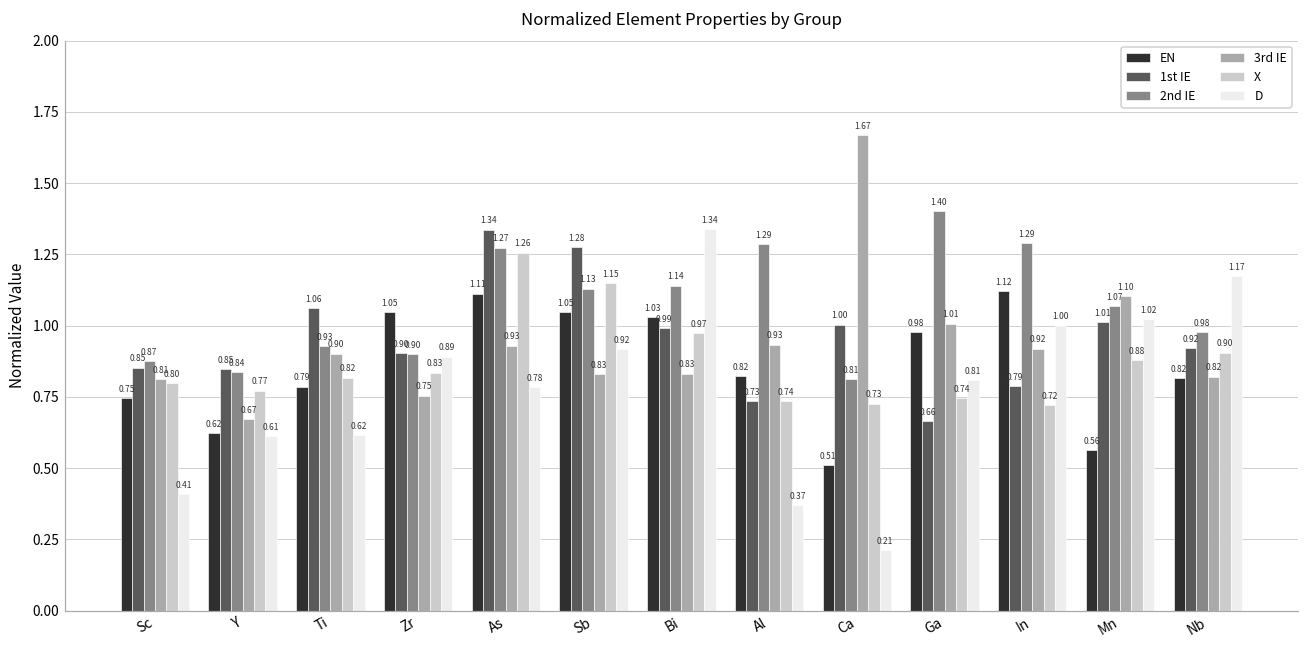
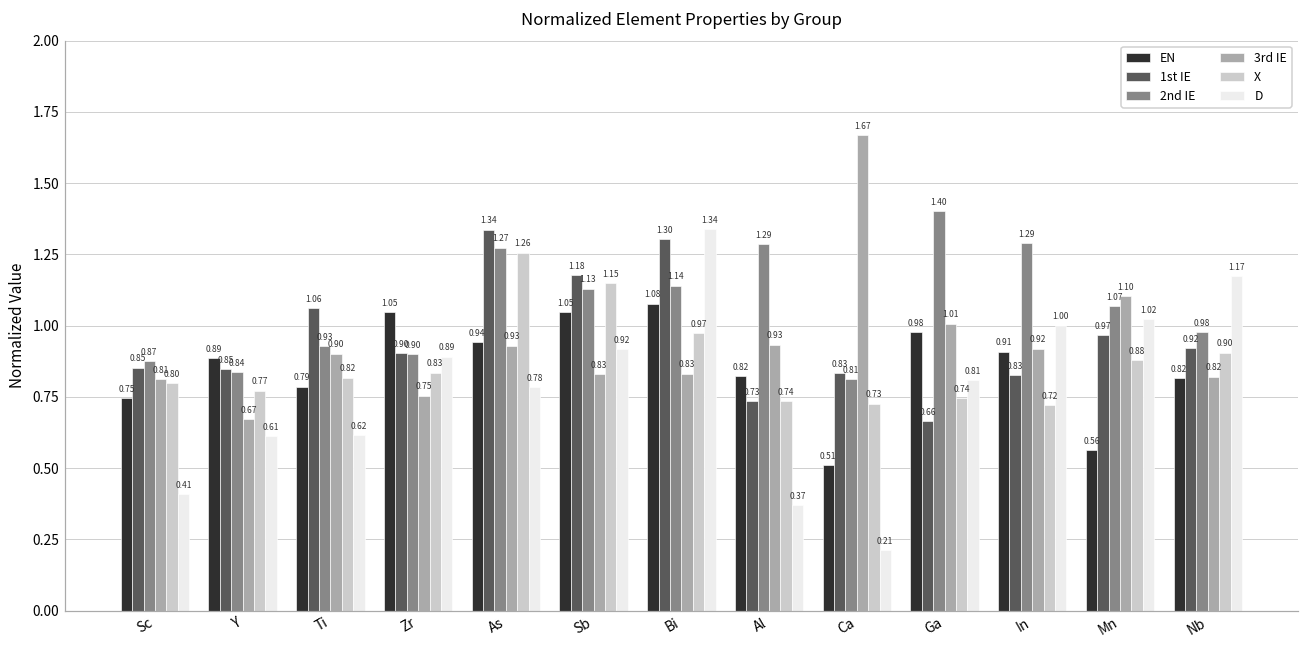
EN, Y: 0.62 -> 0.89
EN, As: 1.11 -> 0.94
1st IE, Sb: 1.28 -> 1.18
EN, Bi: 1.03 -> 1.08
1st IE, Bi: 0.99 -> 1.30
1st IE, Ca: 1.00 -> 0.83
EN, In: 1.12 -> 0.91
1st IE, In: 0.79 -> 0.83
1st IE, Mn: 1.01 -> 0.97
